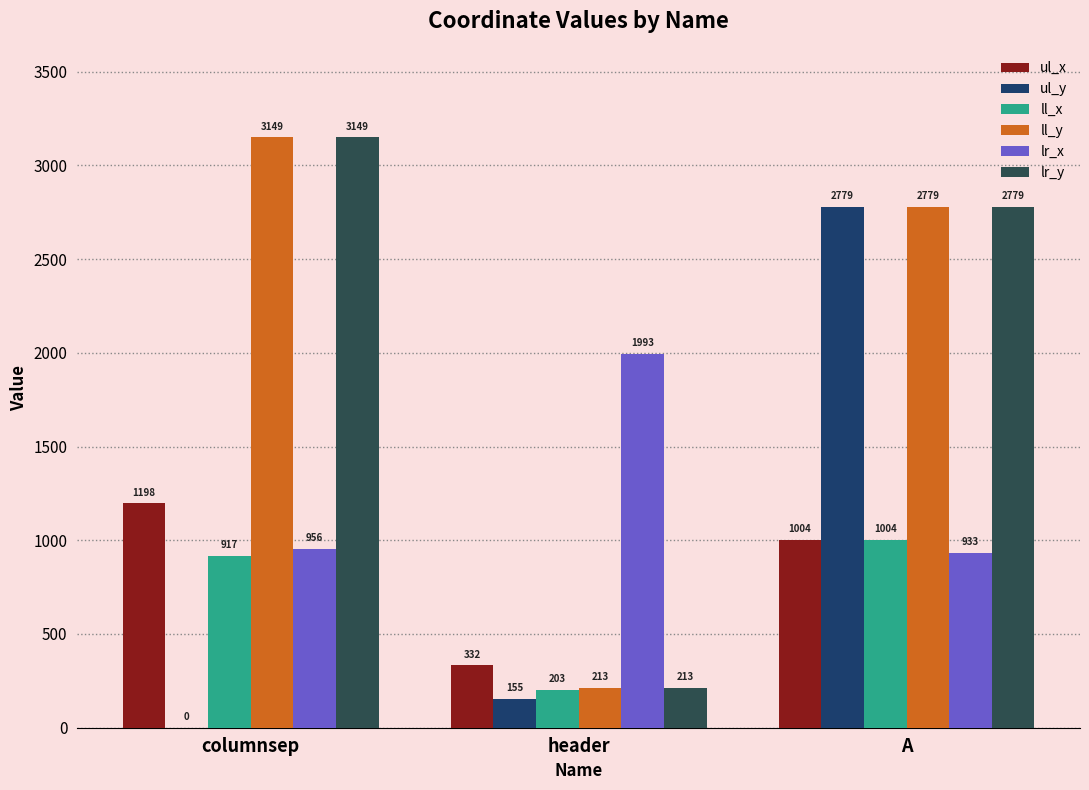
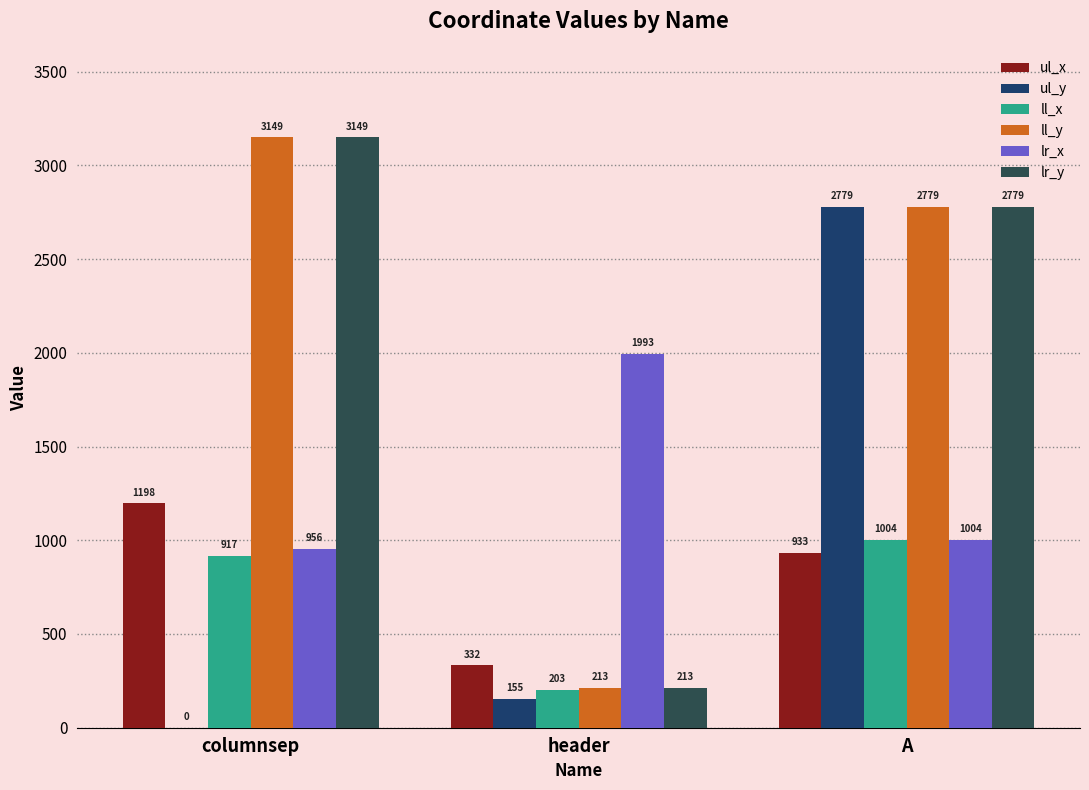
ul_x, A: 1004 -> 933
lr_x, A: 933 -> 1004
